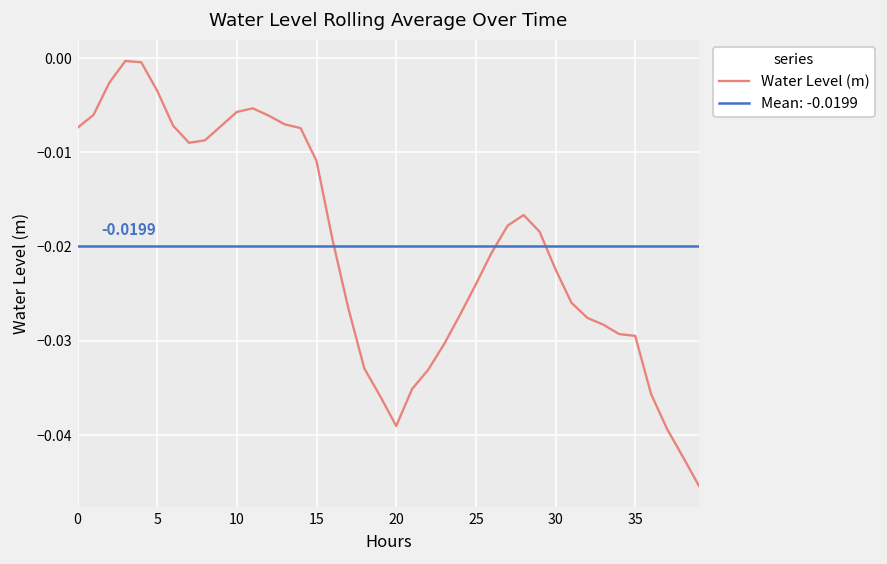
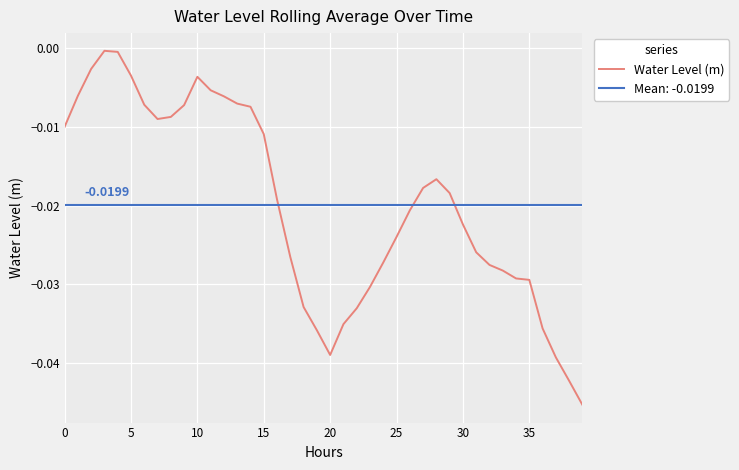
0: -0.007 -> -0.010
10: -0.006 -> -0.004
